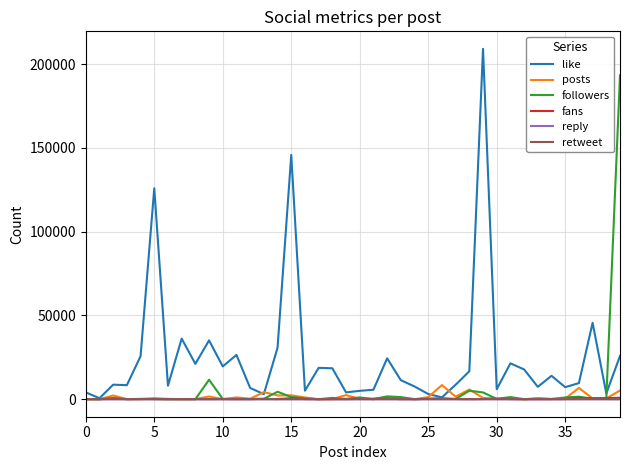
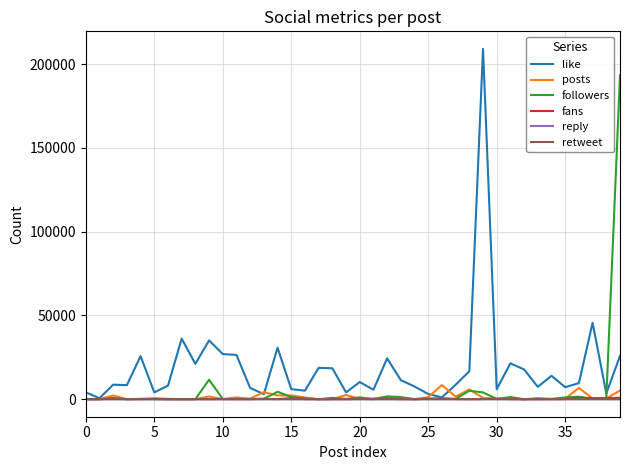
like, 5: 126000 -> 4000
like, 10: 20000 -> 27000
like, 15: 146000 -> 6000
like, 20: 5000 -> 10000
